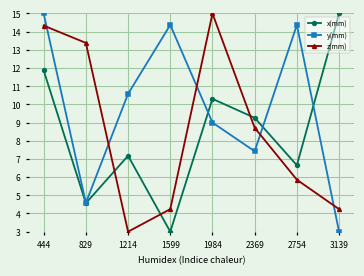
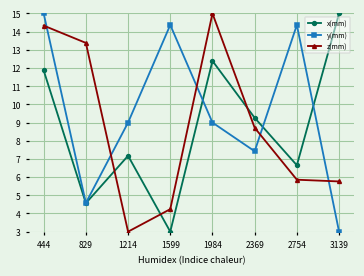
y(mm), 1214: 10.6 -> 9.0
x(mm), 1984: 10.3 -> 12.4
z(mm), 3139: 4.2 -> 5.8
